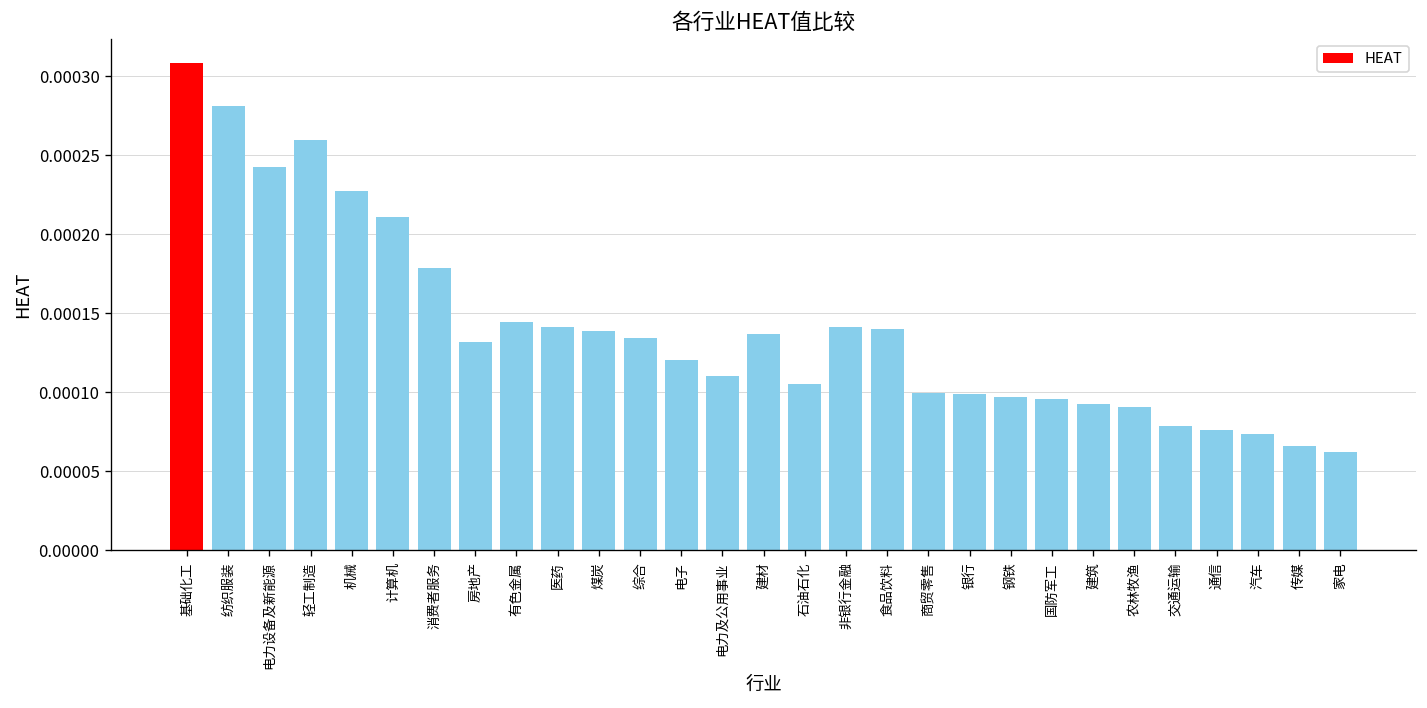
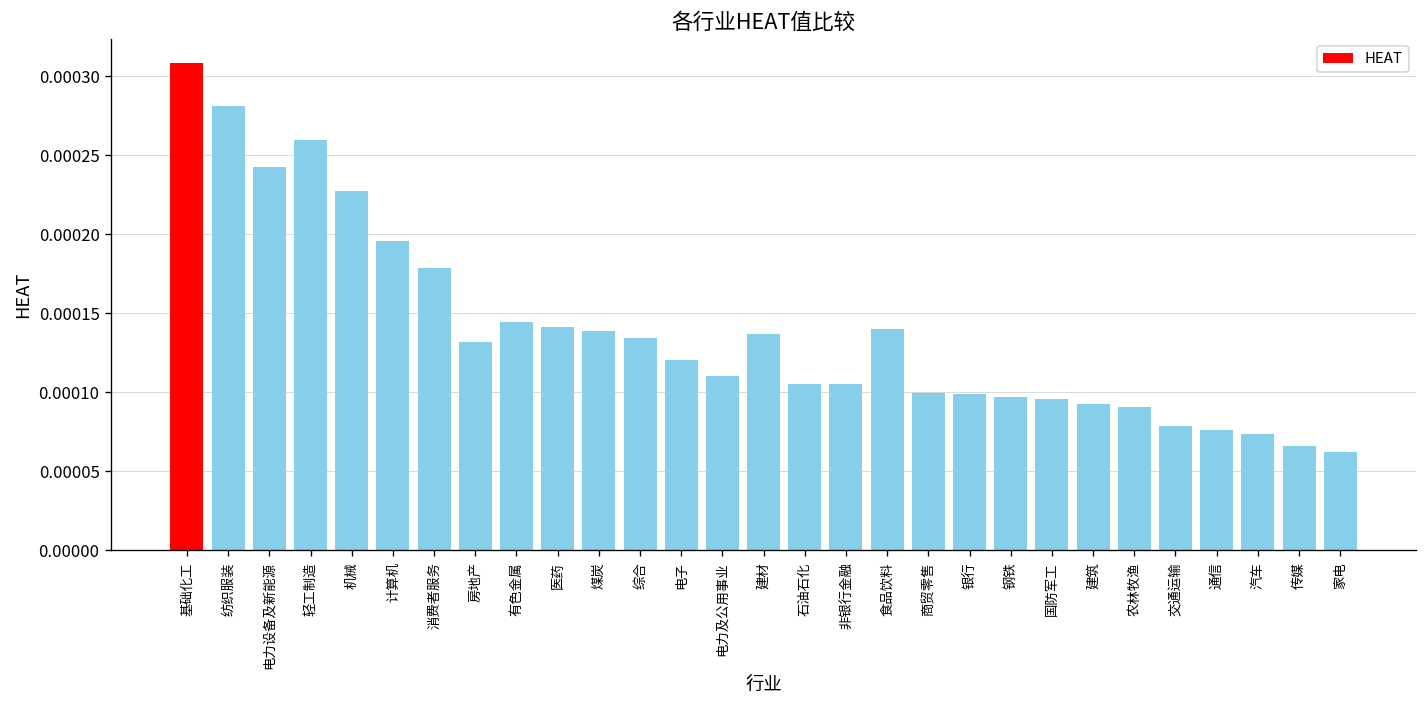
计算机: 0.000211 -> 0.000196
非银行金融: 0.000141 -> 0.000105
